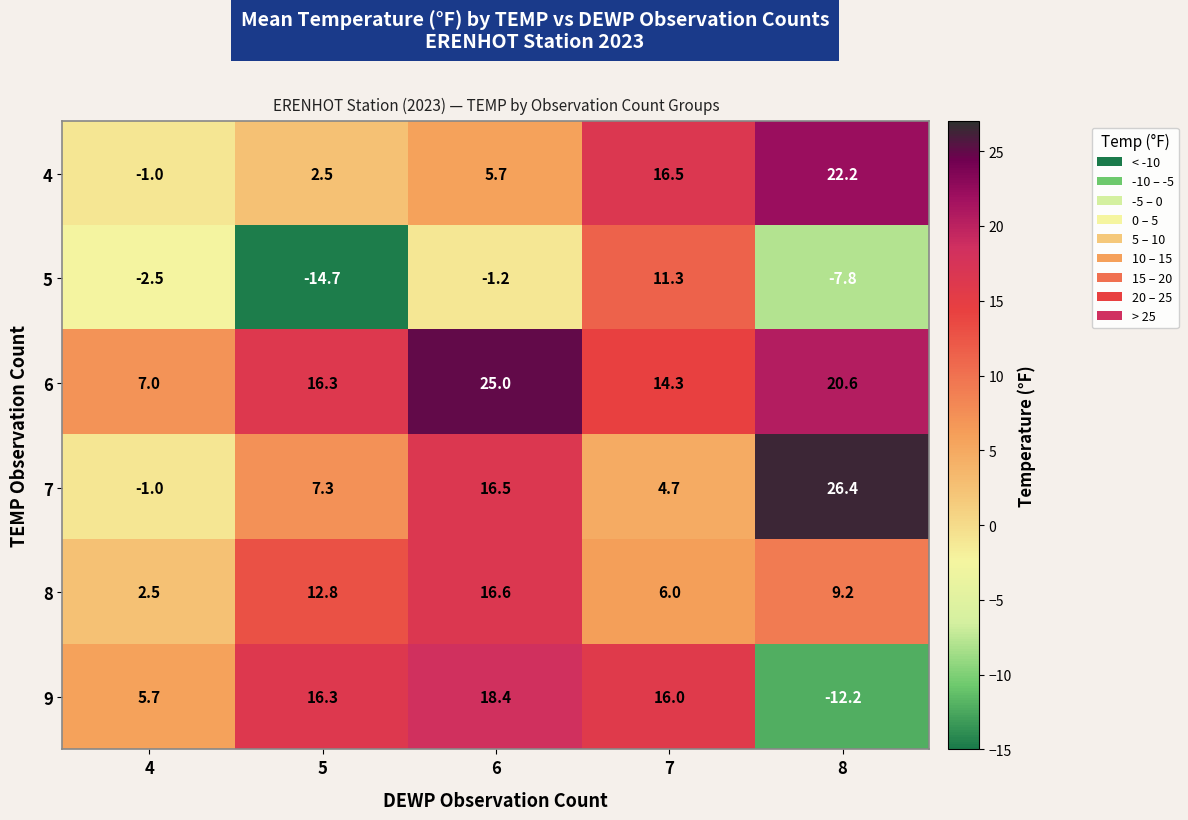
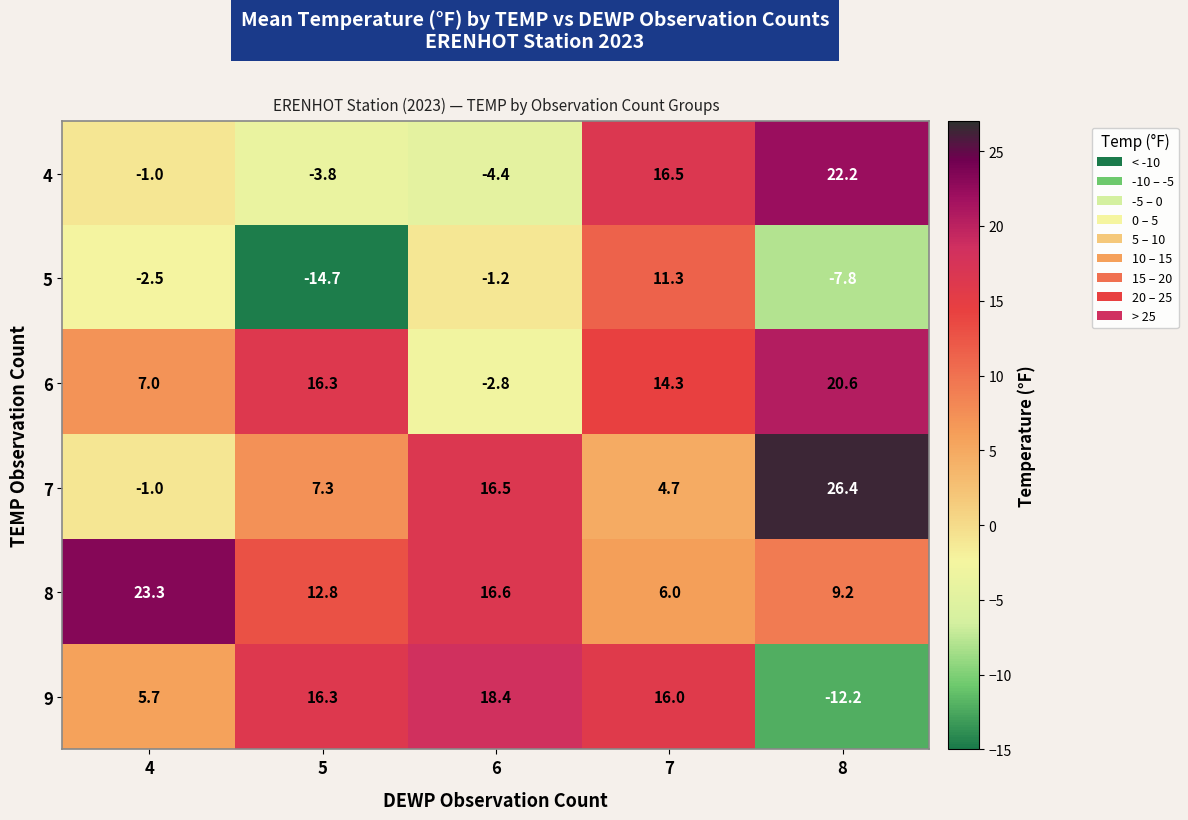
4, 5: 2.5 -> -3.8
4, 6: 5.7 -> -4.4
6, 6: 25.0 -> -2.8
8, 4: 2.5 -> 23.3
